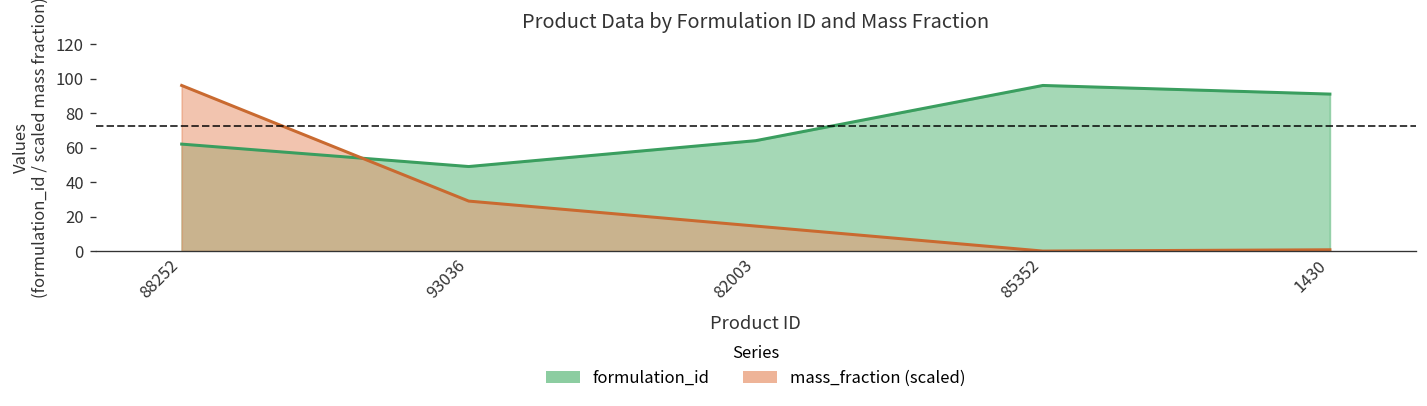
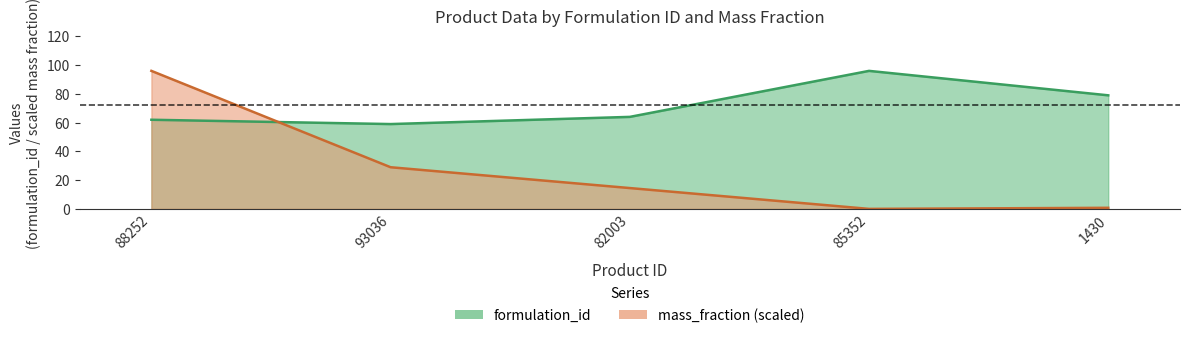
formulation_id, 93036: 49 -> 59
formulation_id, 1430: 91 -> 79
